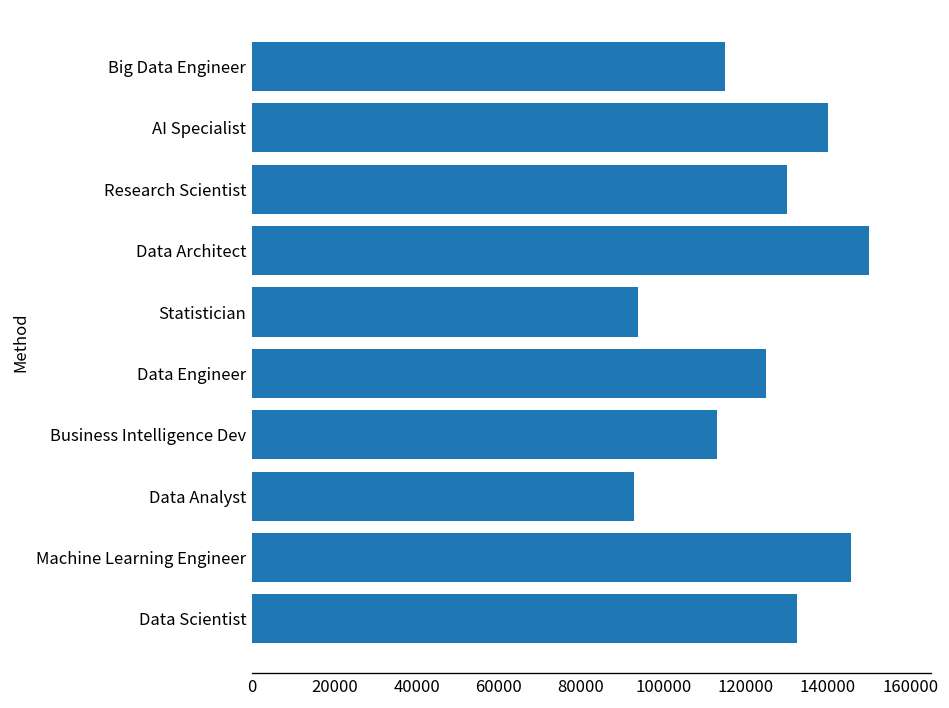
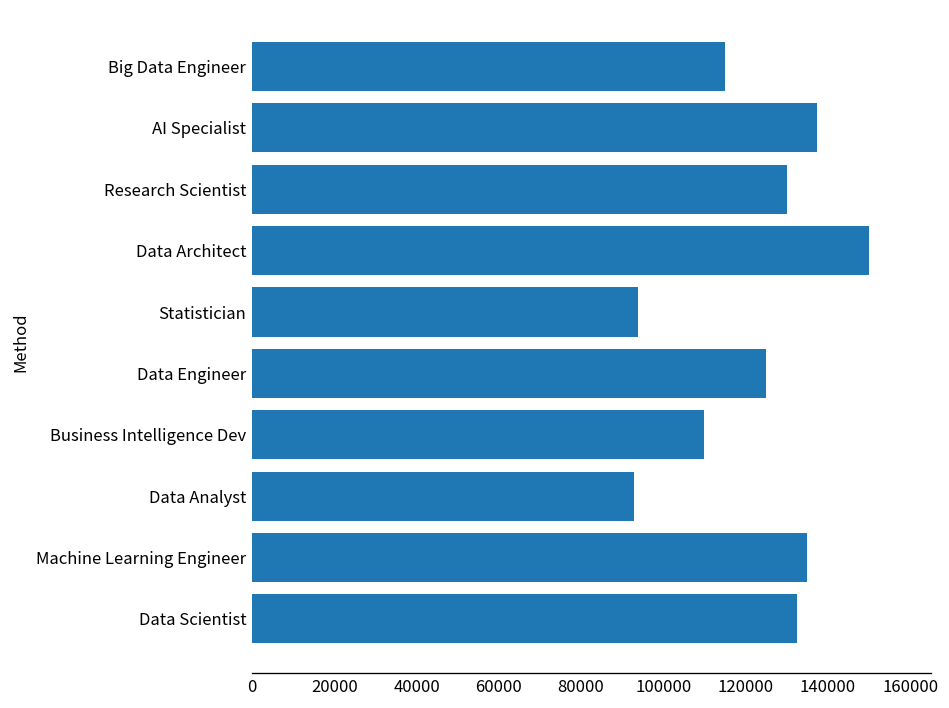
AI Specialist: 140000 -> 137000
Business Intelligence Dev: 113000 -> 110000
Machine Learning Engineer: 146000 -> 135000
